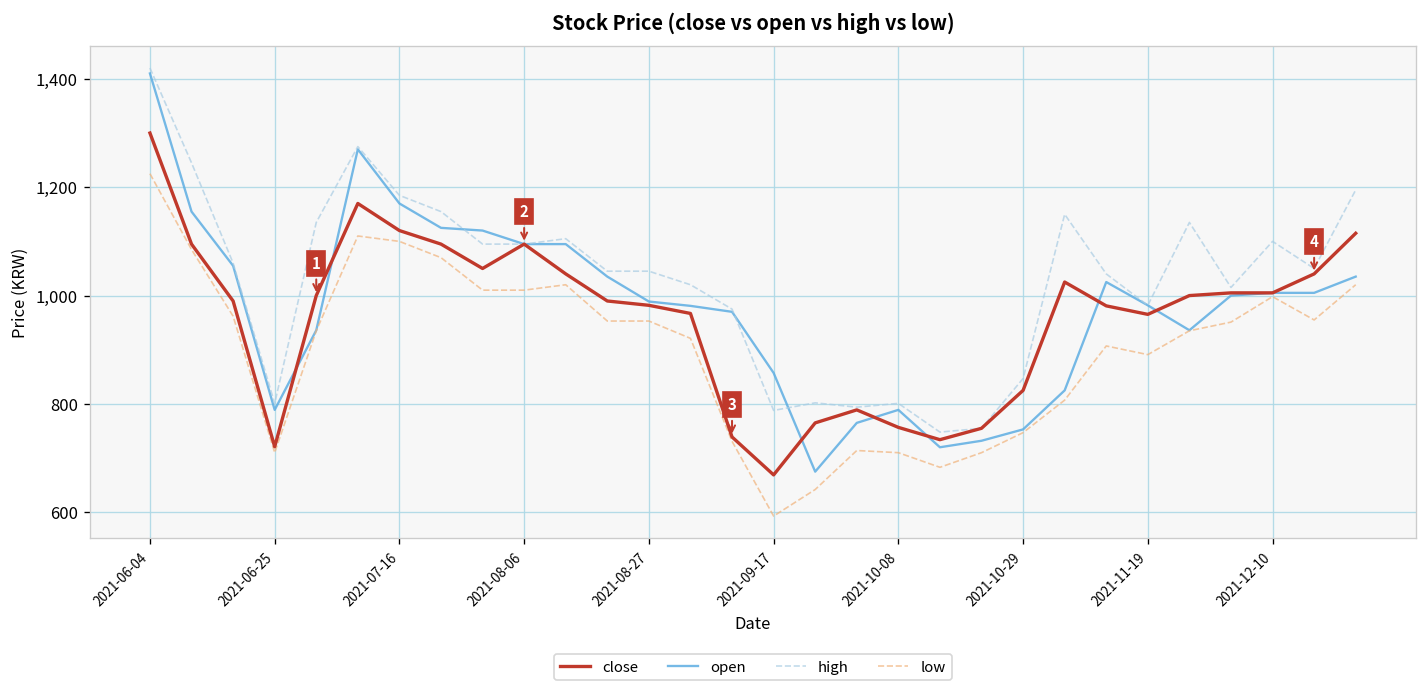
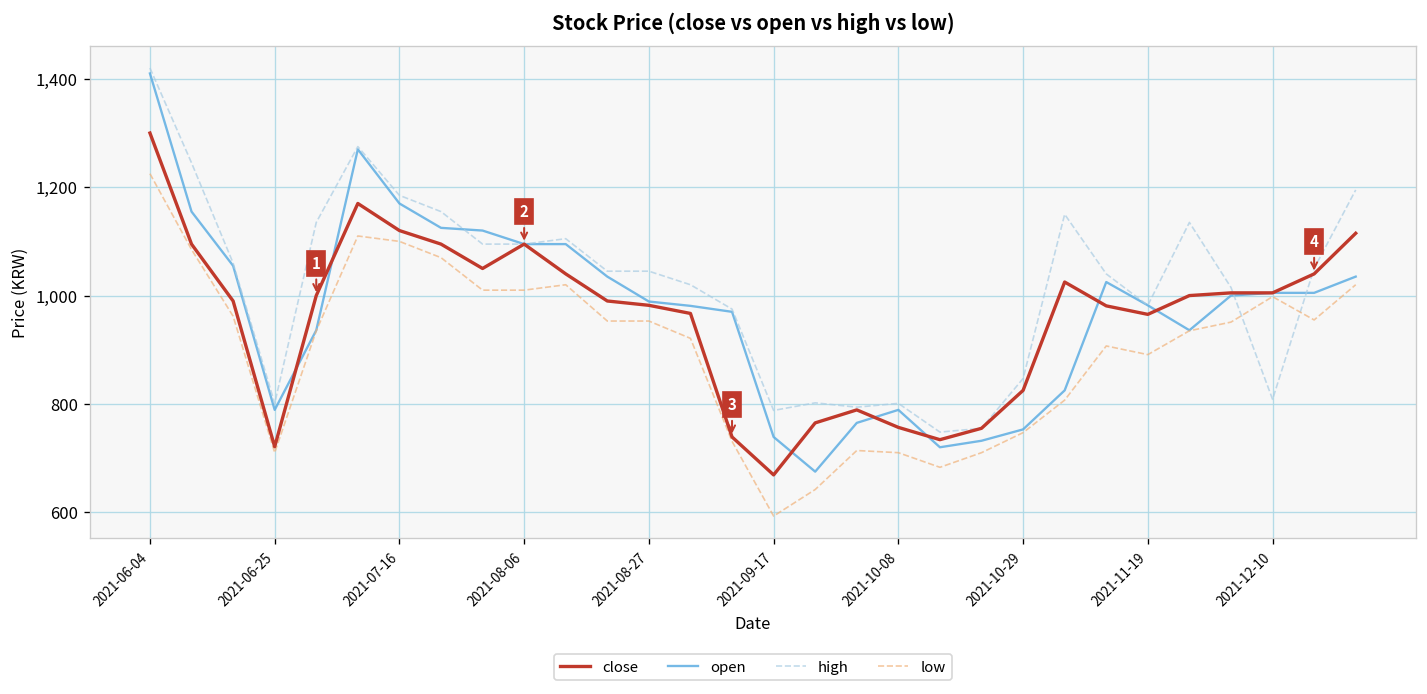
open, 2021-09-17: 860 -> 740
high, 2021-12-10: 1,100 -> 810
